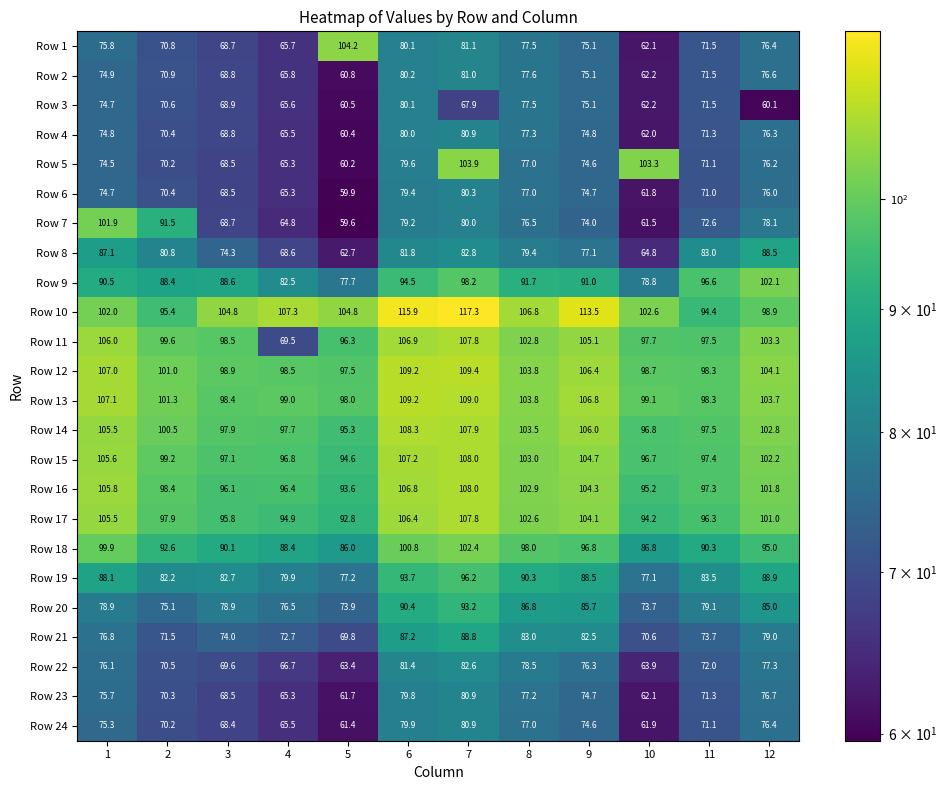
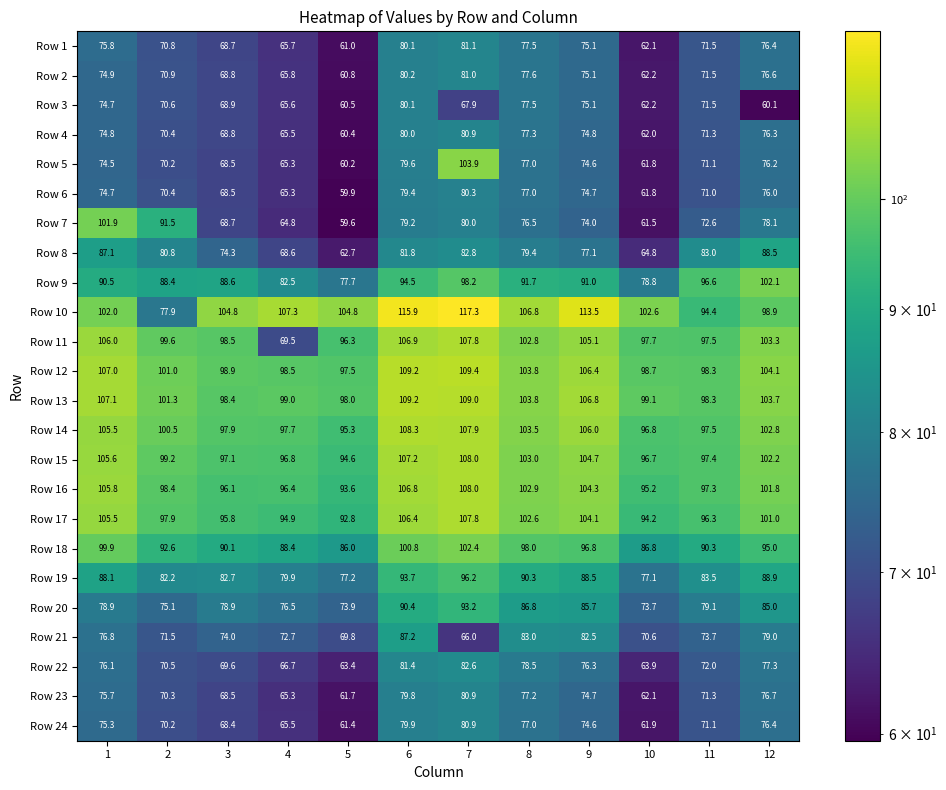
Row 1, 5: 104.2 -> 61.0
Row 5, 10: 103.3 -> 61.8
Row 10, 2: 95.4 -> 77.9
Row 21, 7: 88.8 -> 66.0
